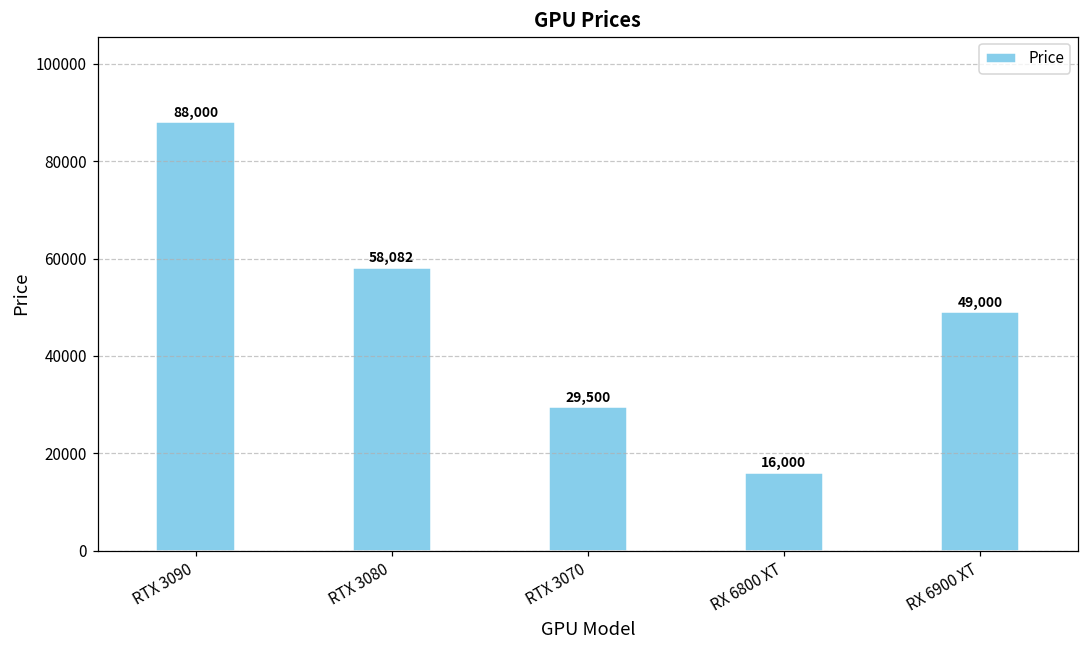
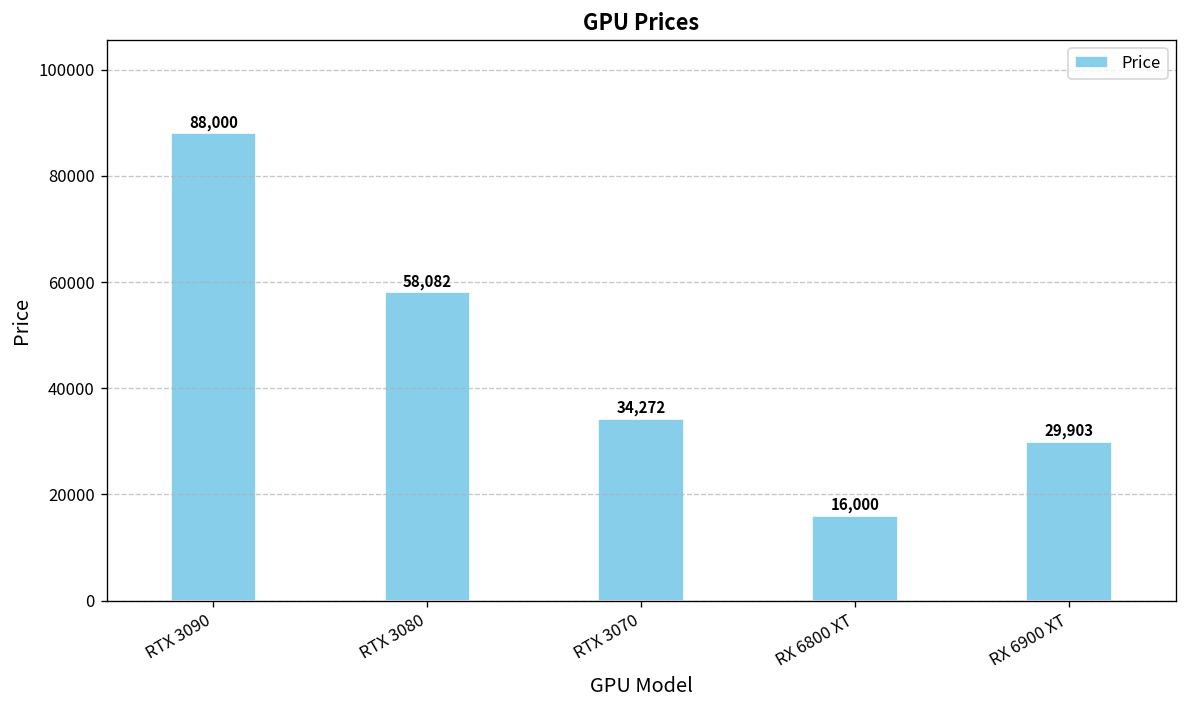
RTX 3070: 29,500 -> 34,272
RX 6900 XT: 49,000 -> 29,903
